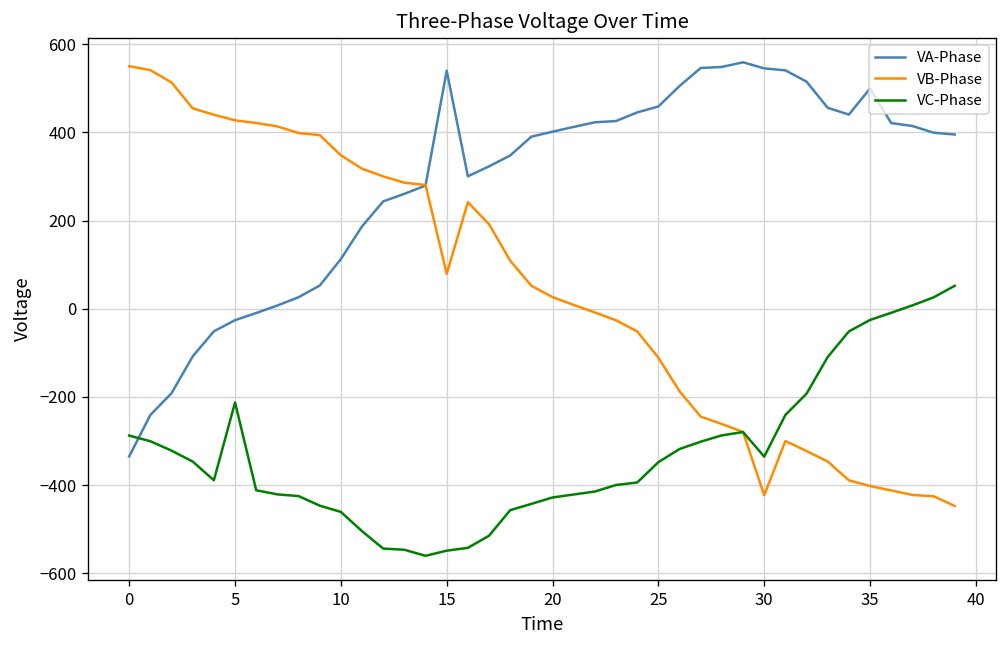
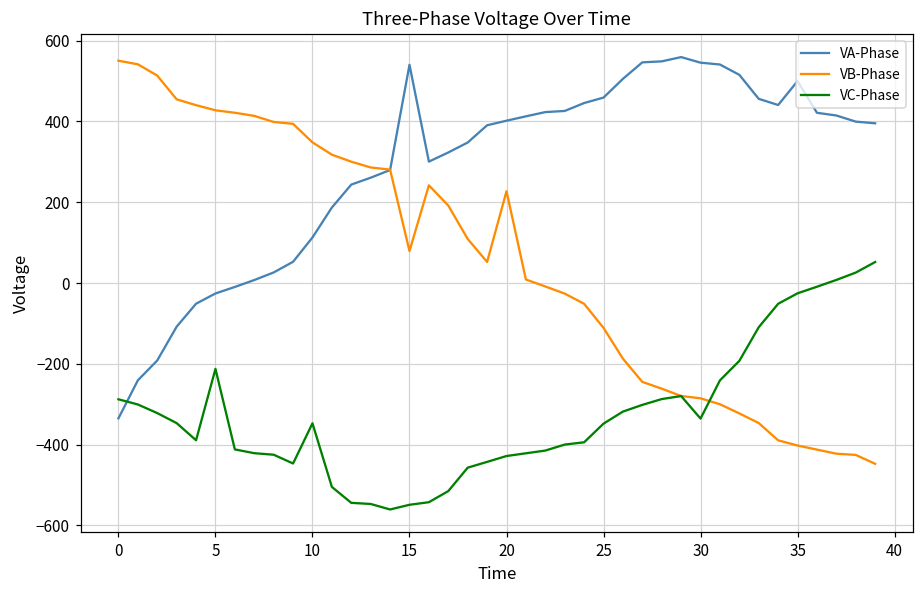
VC-Phase, 10: -460 -> -350
VB-Phase, 20: 30 -> 230
VB-Phase, 30: -420 -> -290
